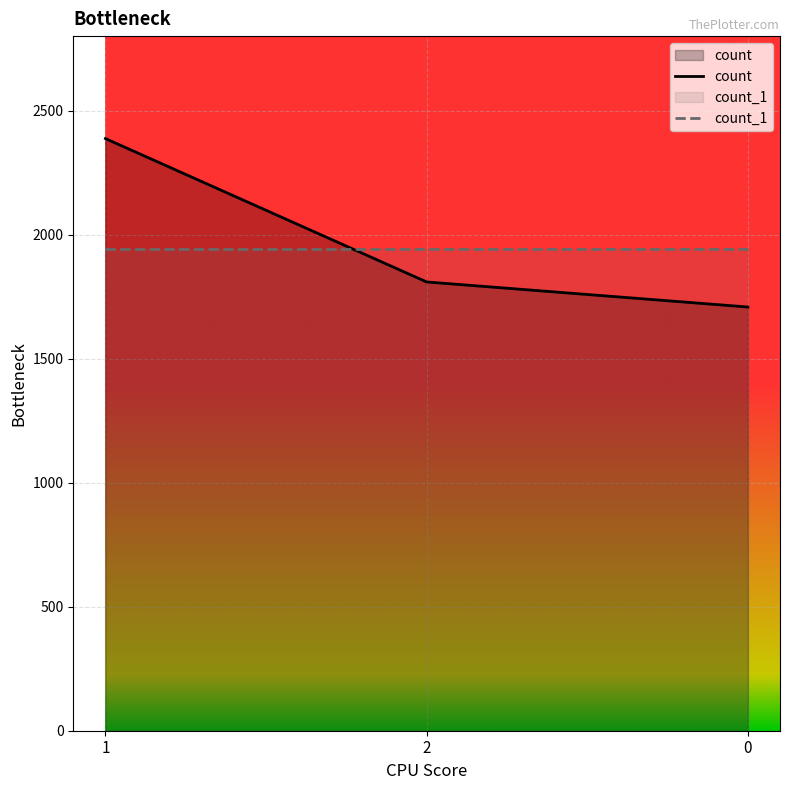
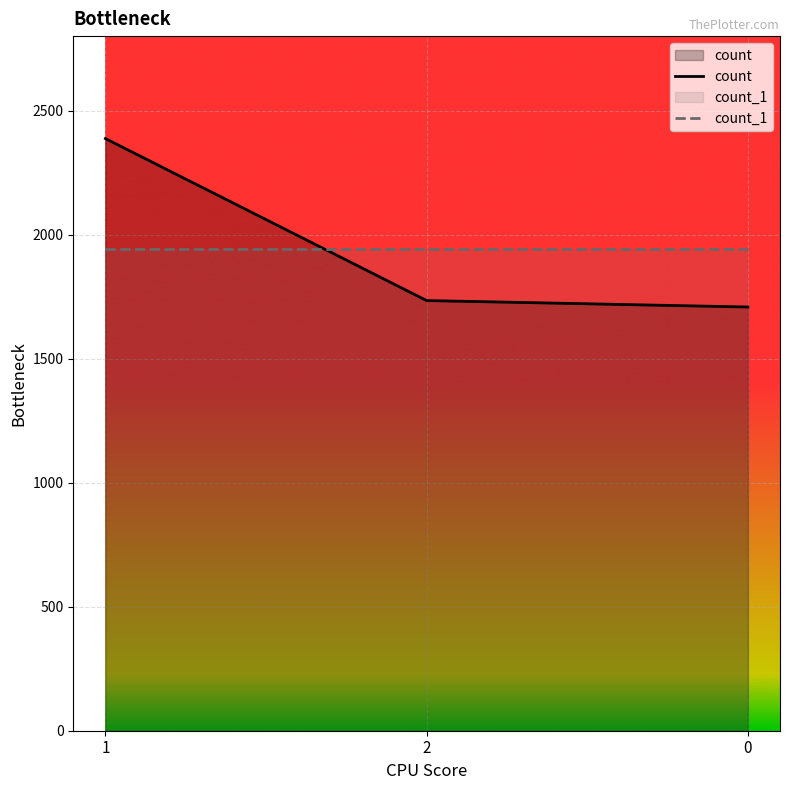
count, 2: 1810 -> 1730
